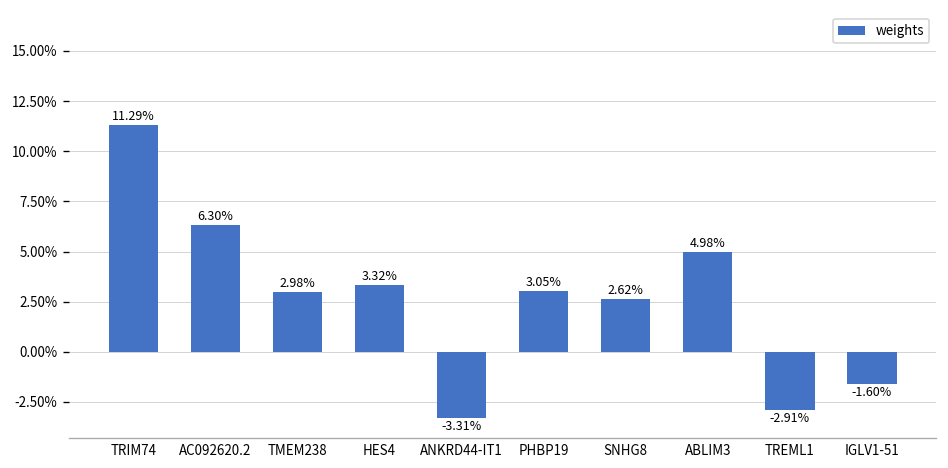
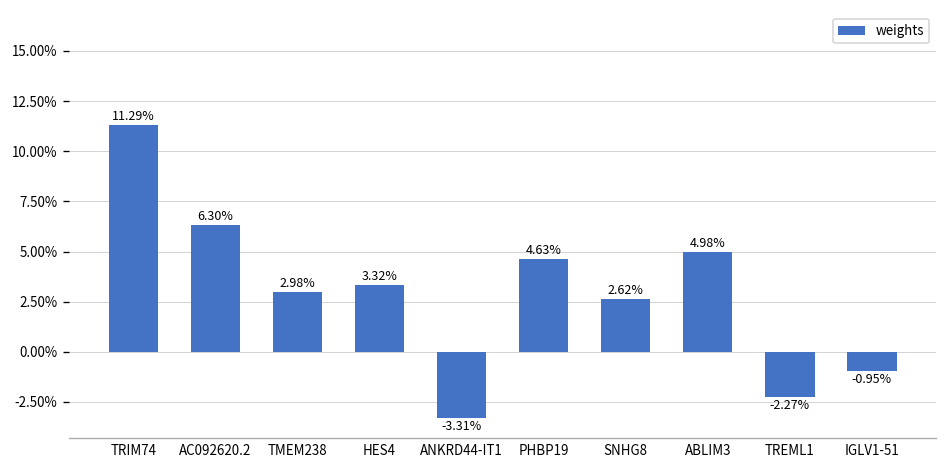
PHBP19: 3.05% -> 4.63%
TREML1: -2.91% -> -2.27%
IGLV1-51: -1.60% -> -0.95%
